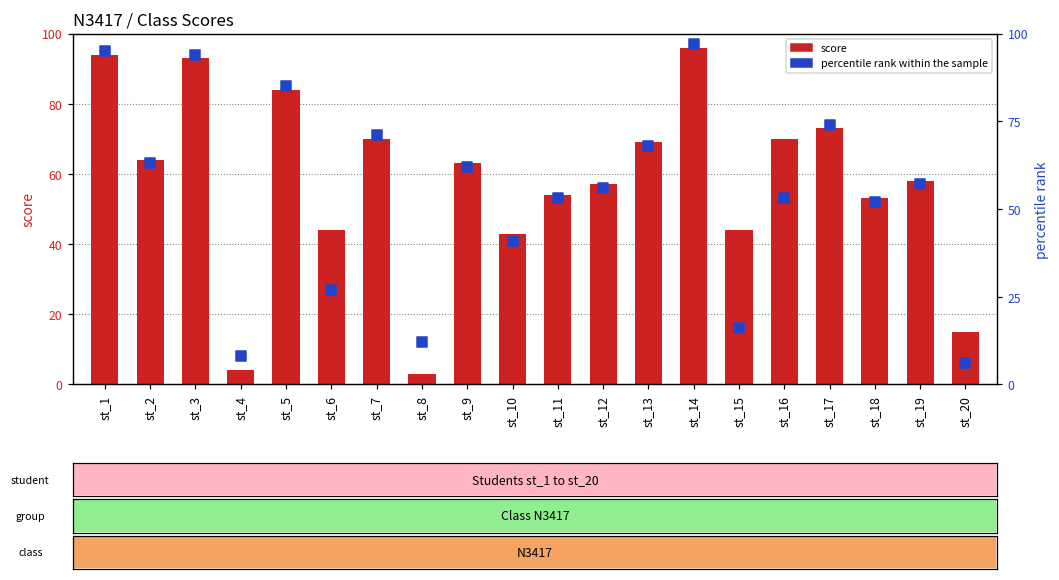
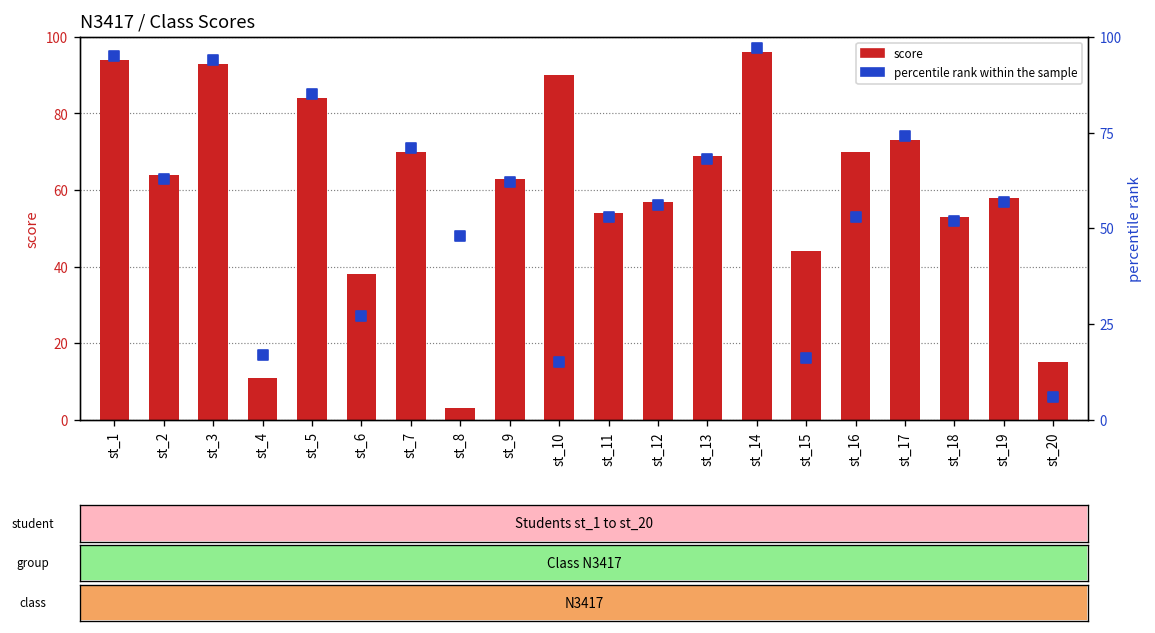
score, st_4: 4 -> 11
score, st_6: 44 -> 38
score, st_10: 43 -> 90
percentile rank within the sample, st_4: 8 -> 17
percentile rank within the sample, st_8: 12 -> 48
percentile rank within the sample, st_10: 41 -> 15
